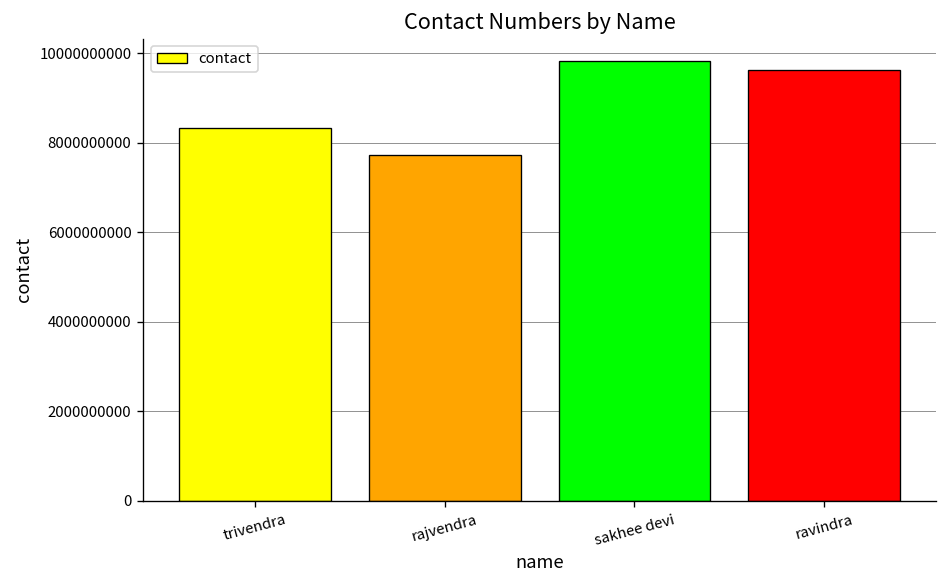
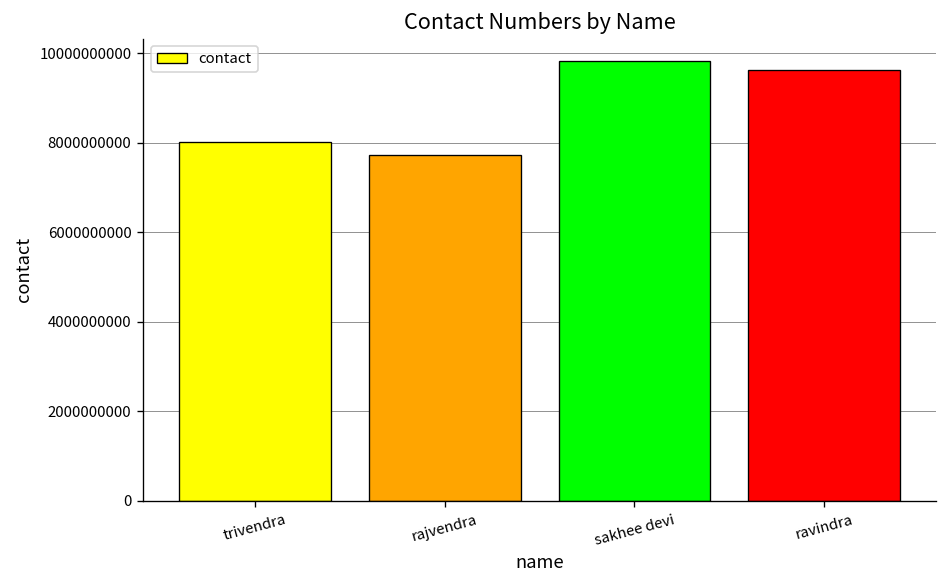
trivendra: 8300000000 -> 8000000000
